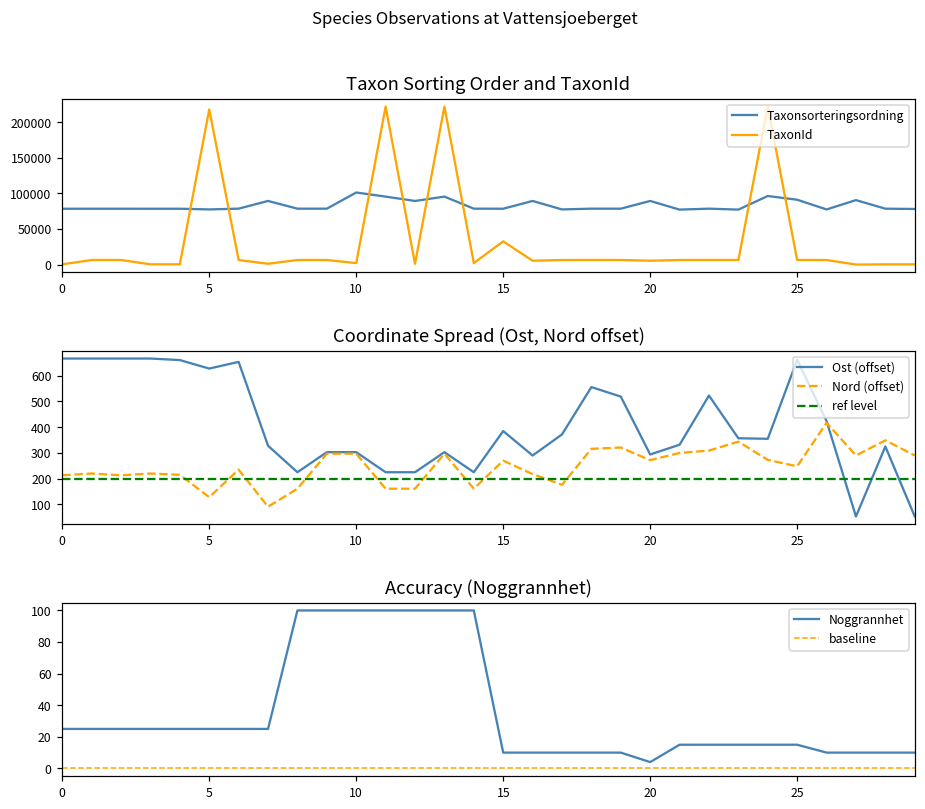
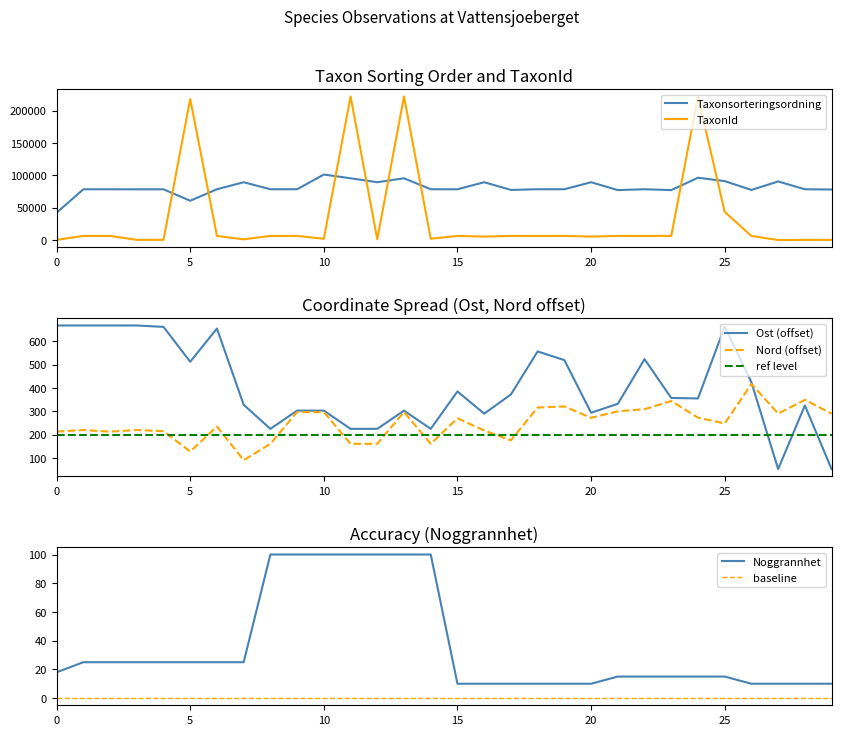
Taxon Sorting Order and TaxonId, Taxonsorteringsordning, 0: 80000 -> 40000
Taxon Sorting Order and TaxonId, Taxonsorteringsordning, 5: 80000 -> 60000
Taxon Sorting Order and TaxonId, TaxonId, 15: 30000 -> 10000
Taxon Sorting Order and TaxonId, TaxonId, 25: 10000 -> 40000
Coordinate Spread (Ost, Nord offset), Ost (offset), 5: 630 -> 510
Accuracy (Noggrannhet), Noggrannhet, 0: 25 -> 18
Accuracy (Noggrannhet), Noggrannhet, 20: 4 -> 10
